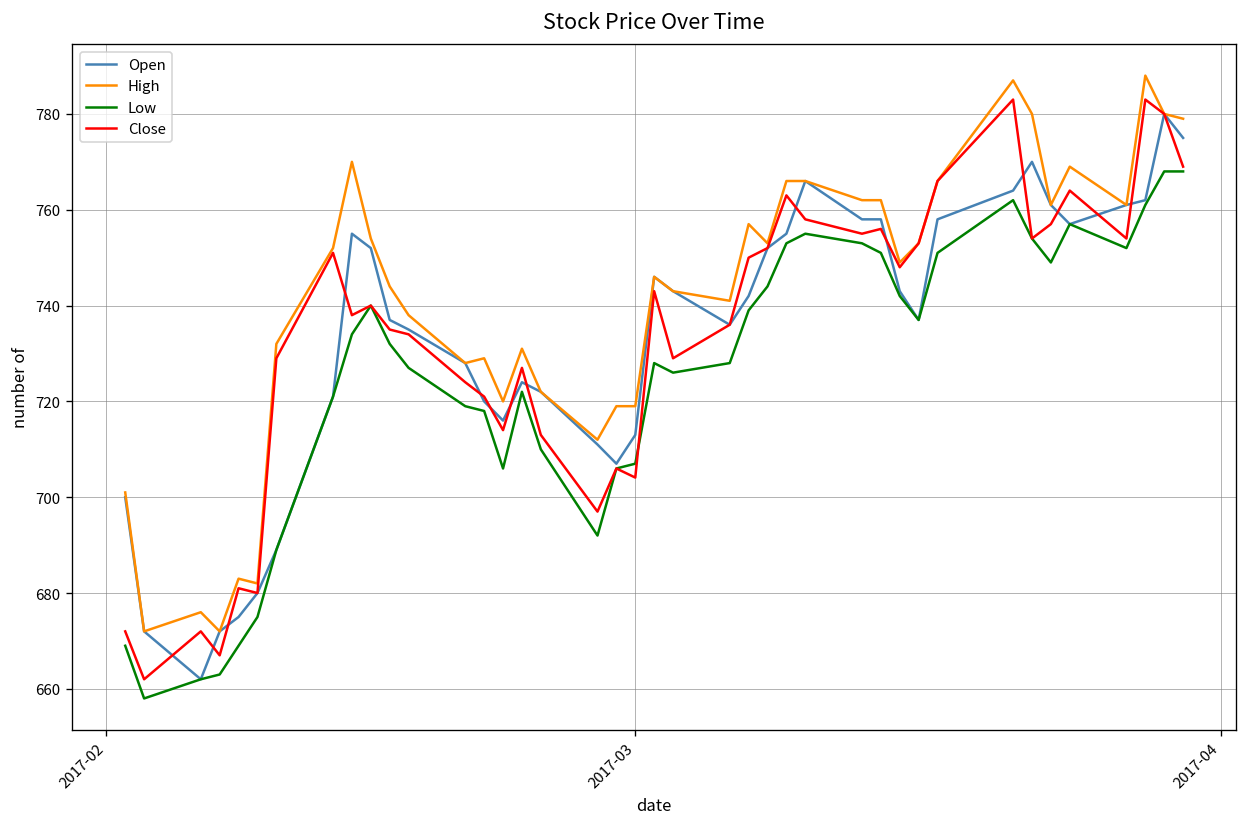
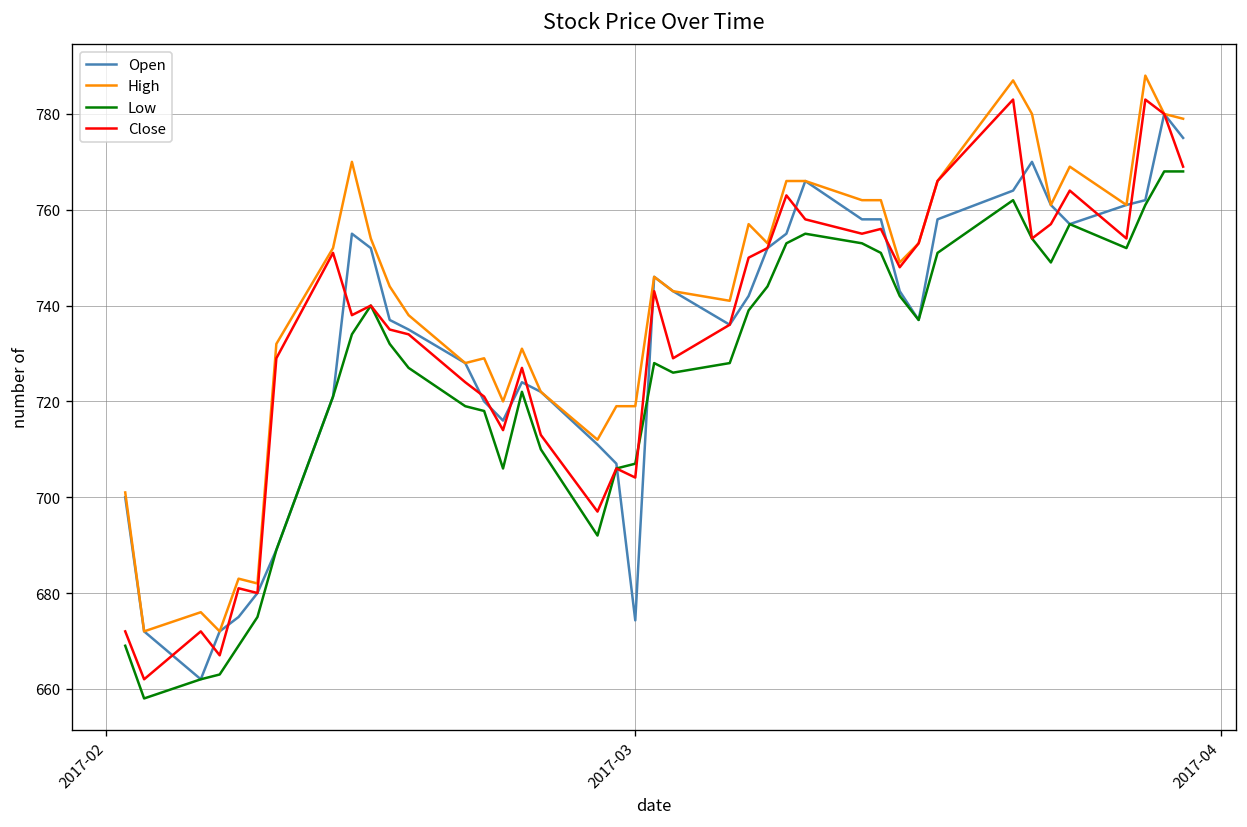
Open, 2017-03: 713 -> 674
